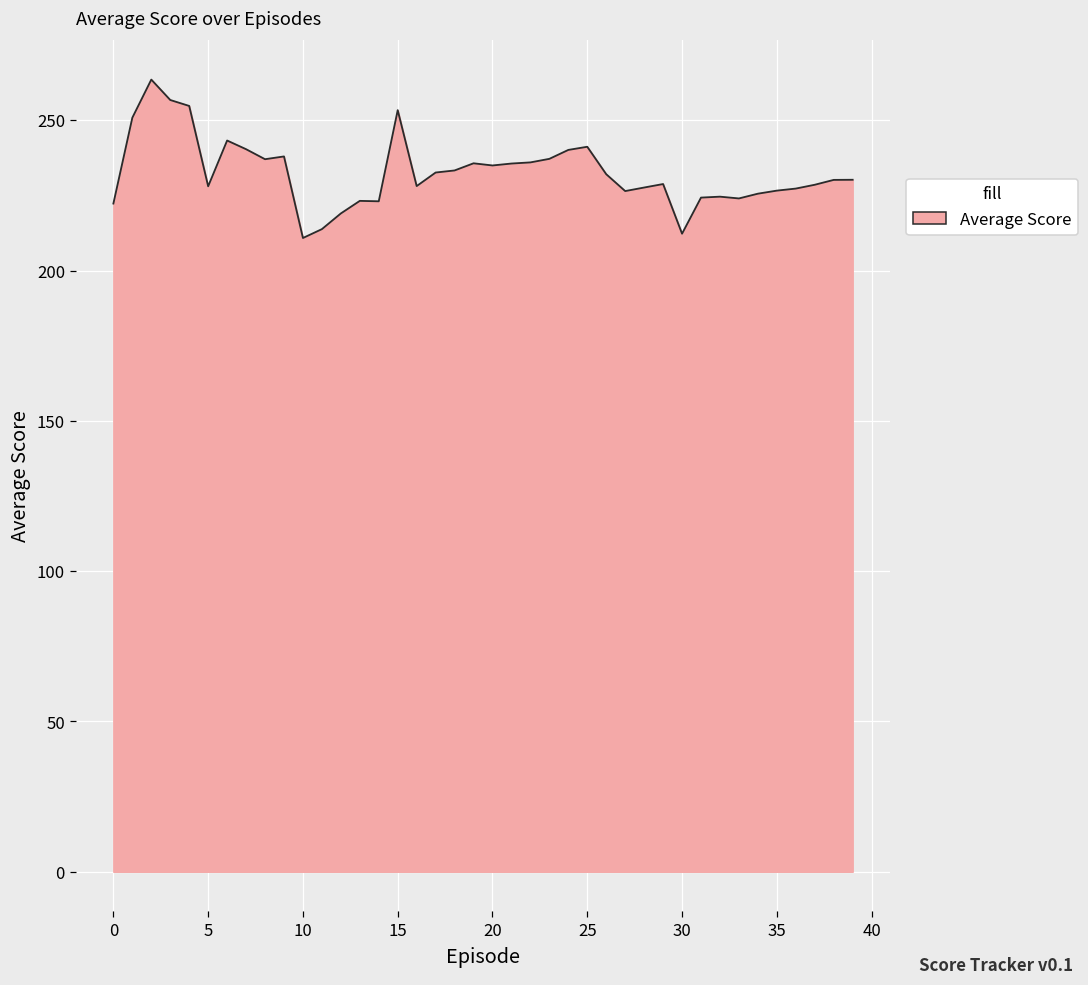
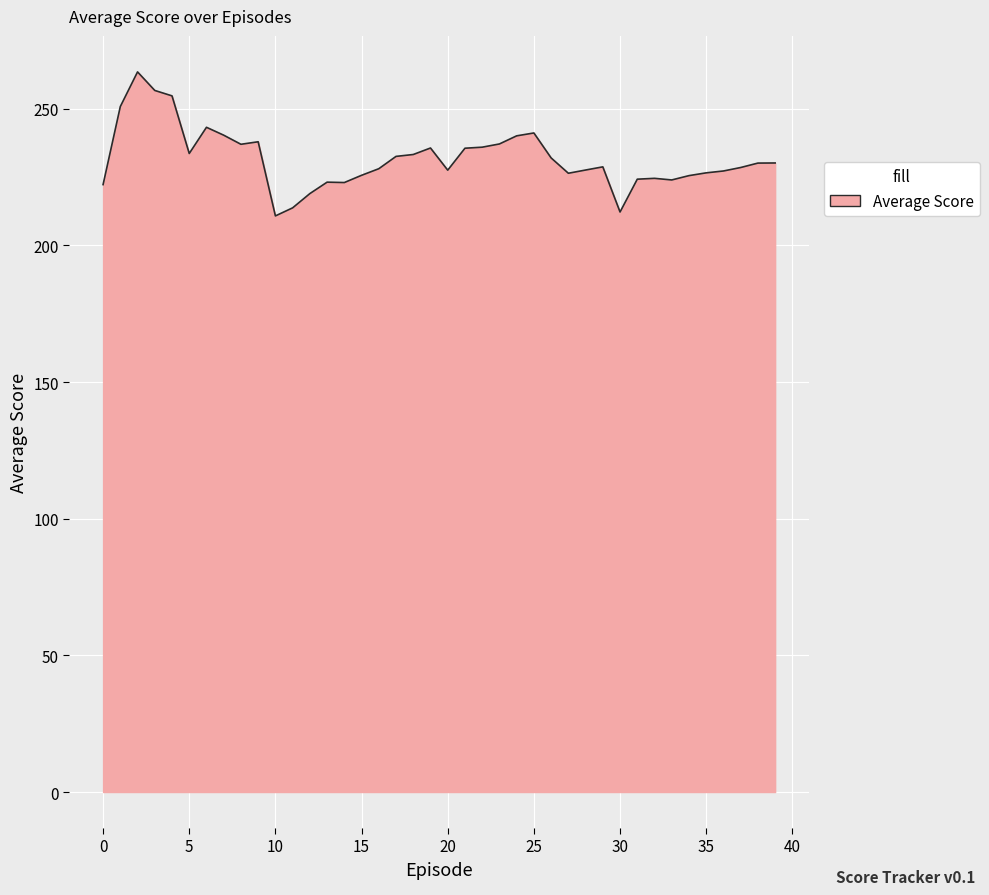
5: 228 -> 234
15: 253 -> 226
20: 235 -> 228
